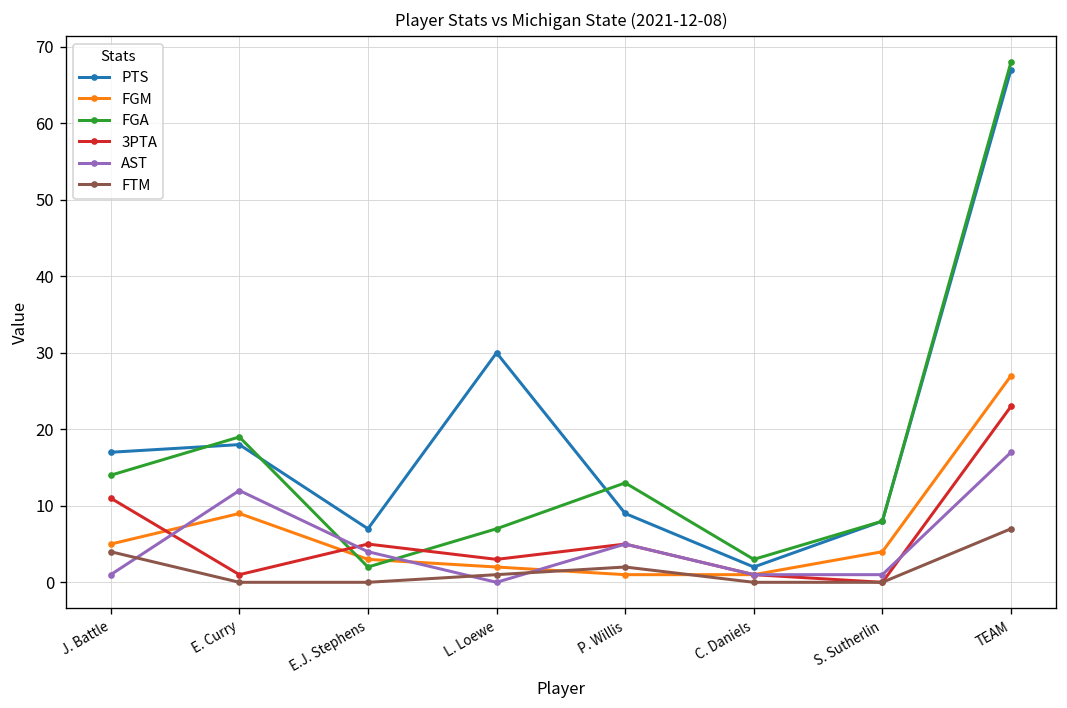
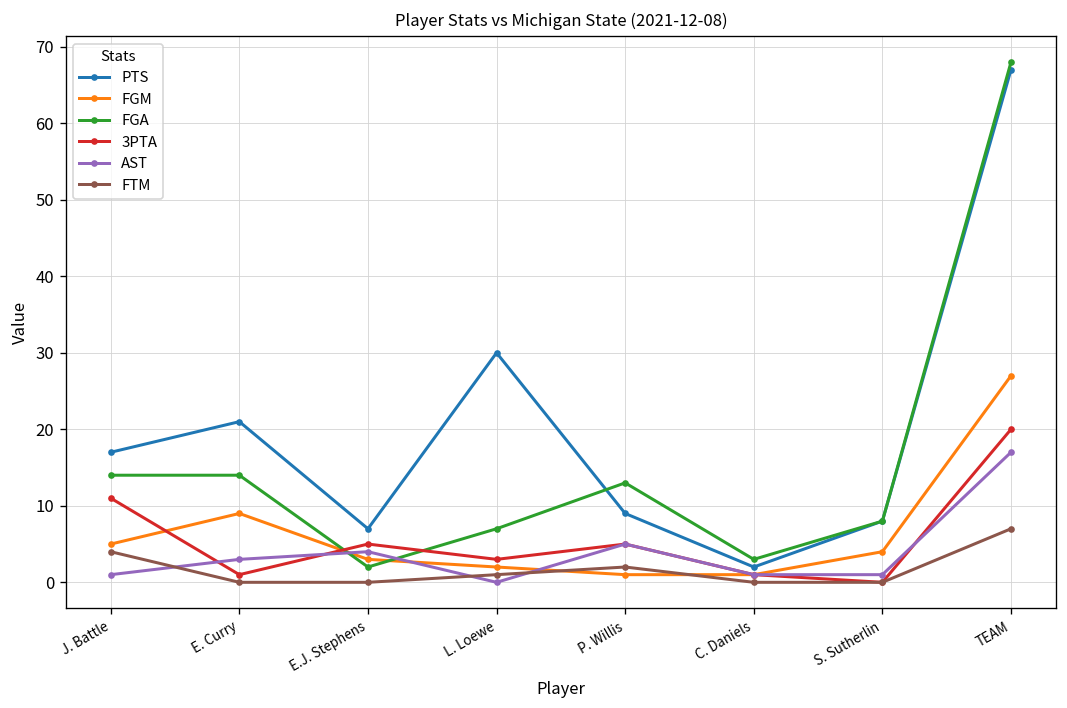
PTS, E. Curry: 18 -> 21
FGA, E. Curry: 19 -> 14
AST, E. Curry: 12 -> 3
3PTA, TEAM: 23 -> 20
